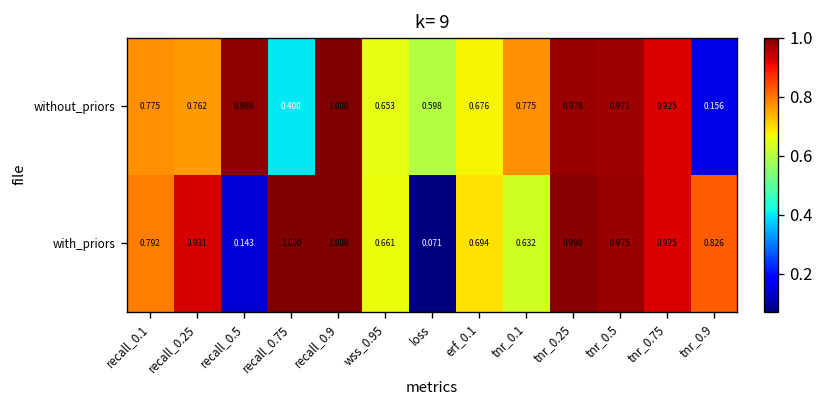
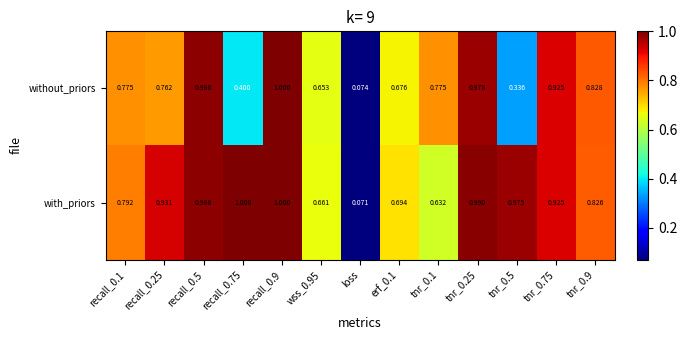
without_priors, loss: 0.598 -> 0.074
without_priors, tnr_0.5: 0.971 -> 0.336
without_priors, tnr_0.9: 0.156 -> 0.828
with_priors, recall_0.5: 0.143 -> 0.986
